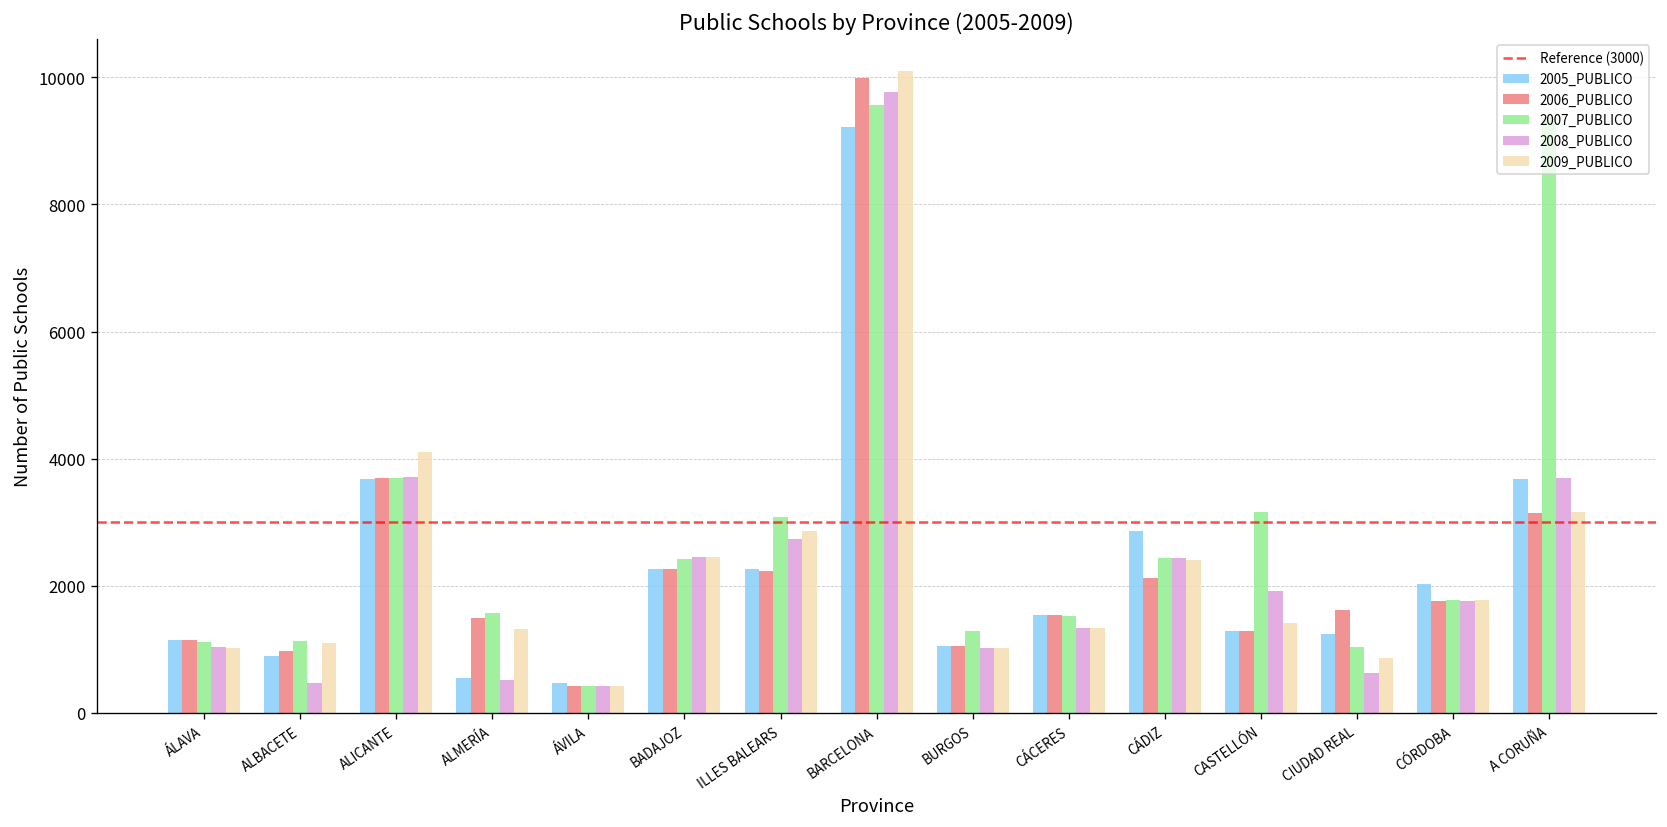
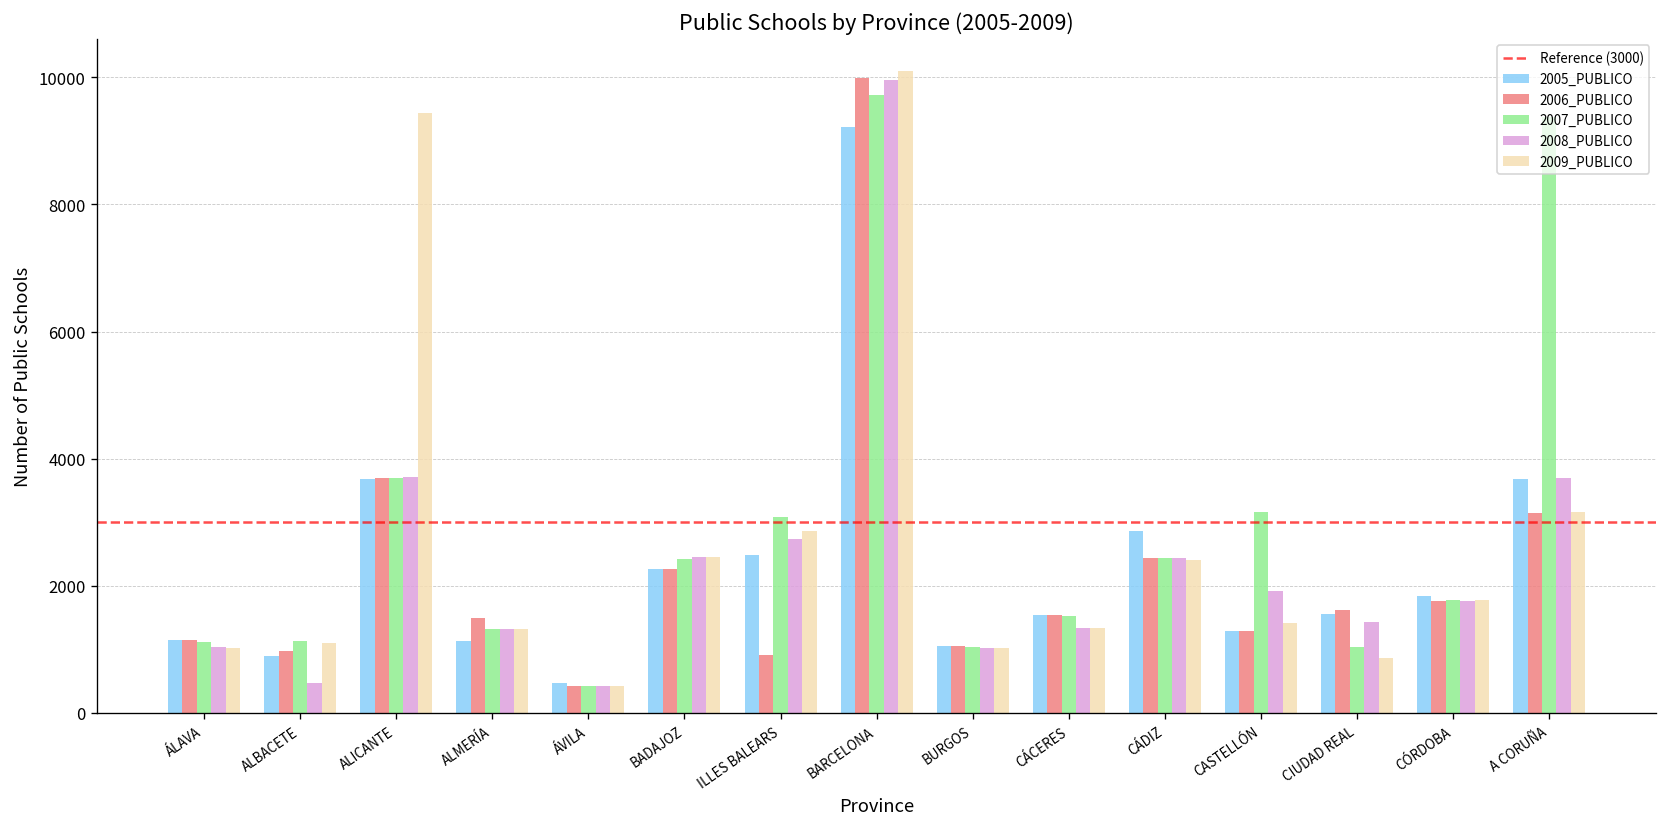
2009_PUBLICO, ALICANTE: 4100 -> 9400
2005_PUBLICO, ALMERÍA: 500 -> 1100
2007_PUBLICO, ALMERÍA: 1600 -> 1300
2008_PUBLICO, ALMERÍA: 500 -> 1300
2005_PUBLICO, ILLES BALEARS: 2300 -> 2500
2006_PUBLICO, ILLES BALEARS: 2200 -> 900
2007_PUBLICO, BARCELONA: 9600 -> 9700
2008_PUBLICO, BARCELONA: 9800 -> 10000
2007_PUBLICO, BURGOS: 1300 -> 1000
2006_PUBLICO, CÁDIZ: 2100 -> 2400
2005_PUBLICO, CIUDAD REAL: 1200 -> 1600
2008_PUBLICO, CIUDAD REAL: 600 -> 1400
2005_PUBLICO, CÓRDOBA: 2000 -> 1800
